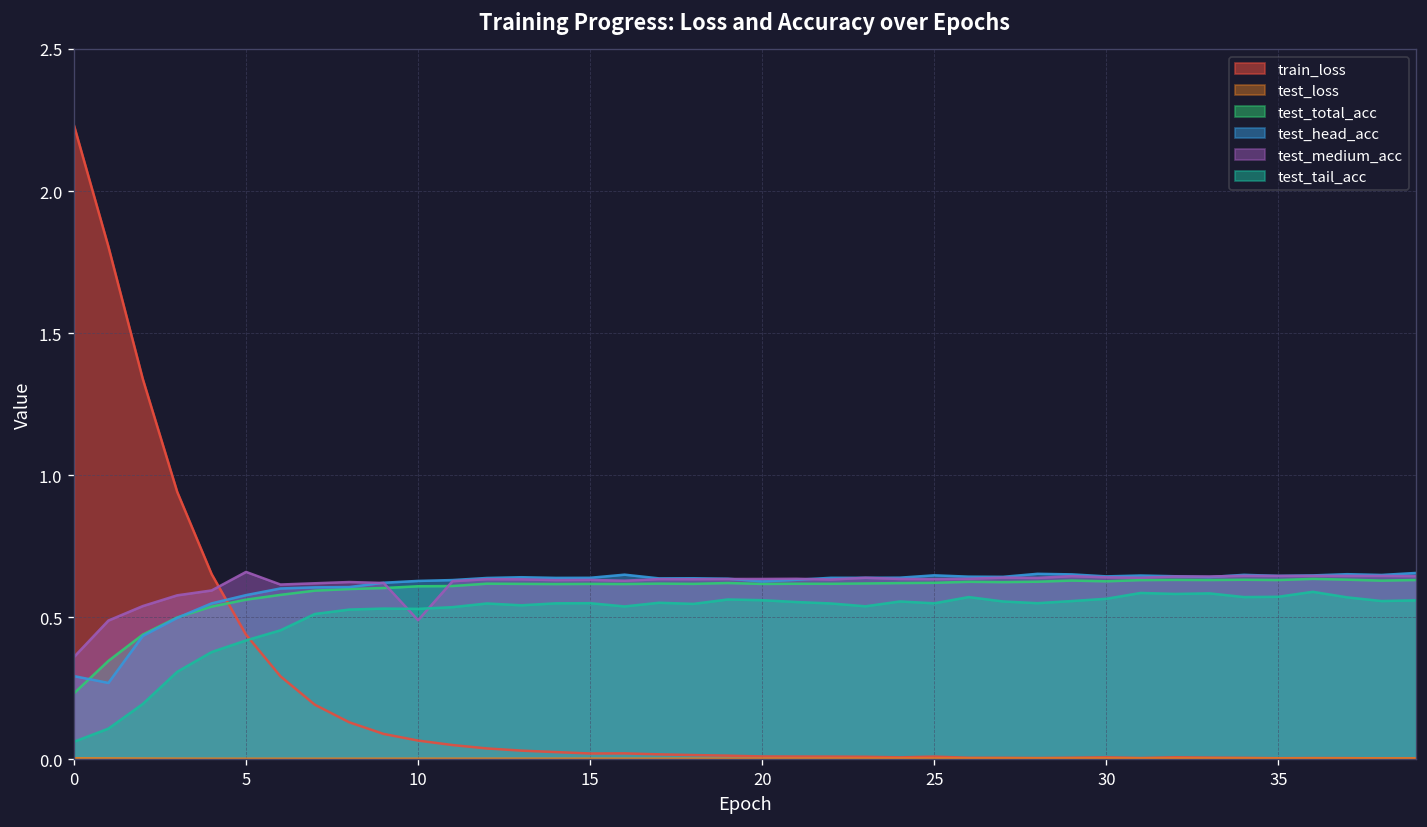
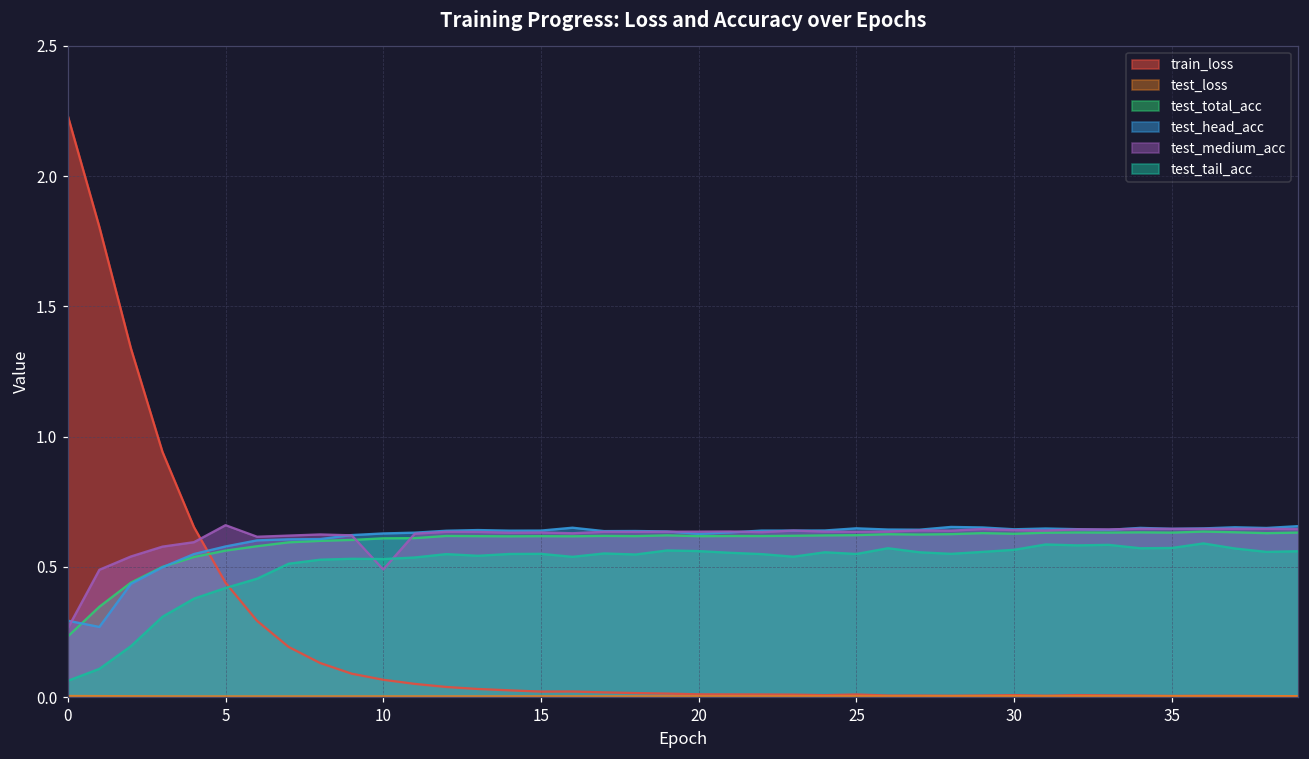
test_medium_acc, 0: 0.36 -> 0.26
